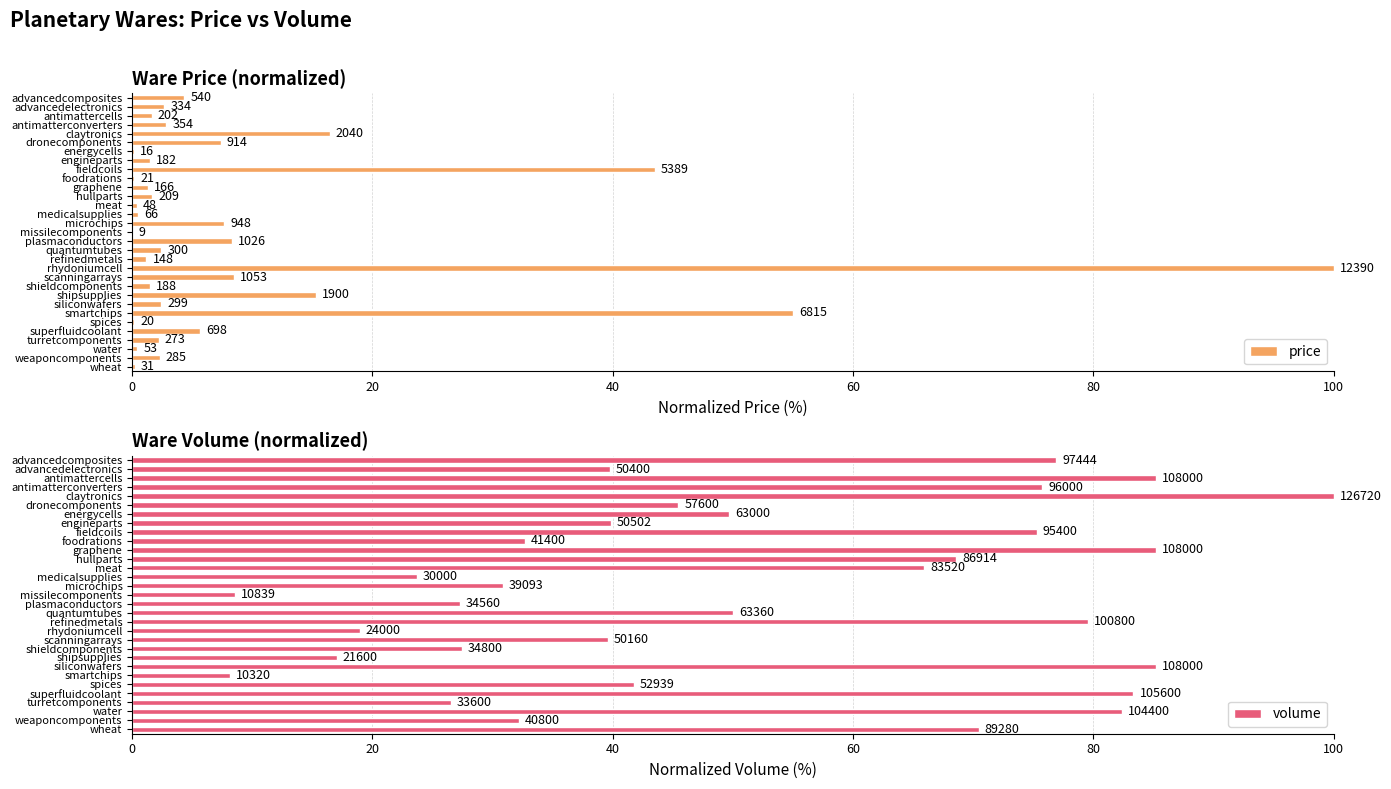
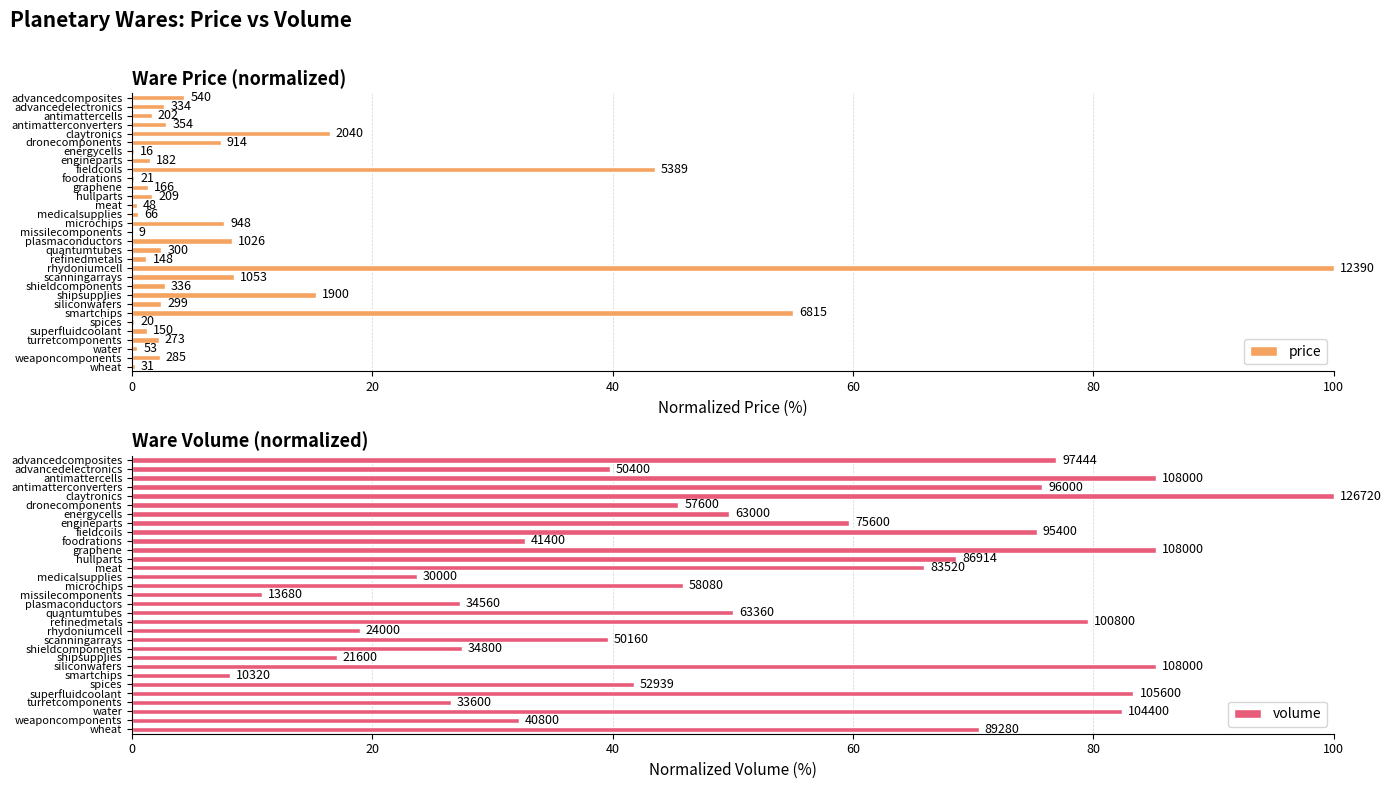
Ware Price (normalized), shieldcomponents: 188 -> 336
Ware Price (normalized), superfluidcoolant: 698 -> 150
Ware Volume (normalized), engineparts: 50502 -> 75600
Ware Volume (normalized), microchips: 39093 -> 58080
Ware Volume (normalized), missilecomponents: 10839 -> 13680
